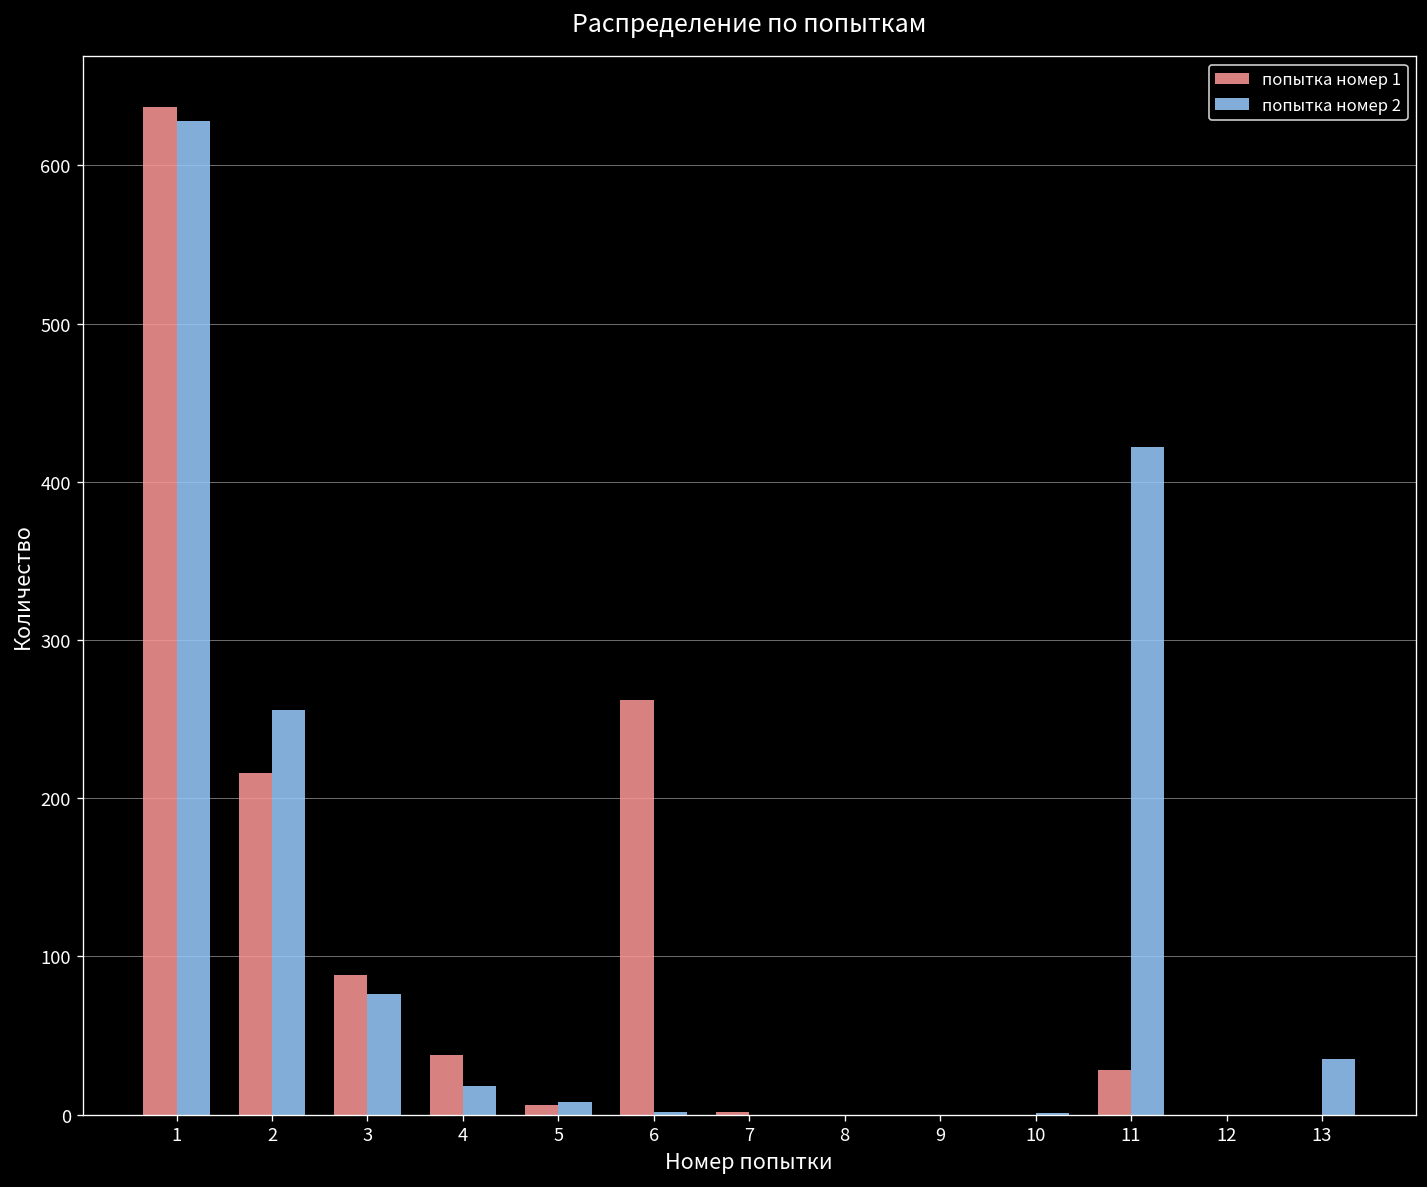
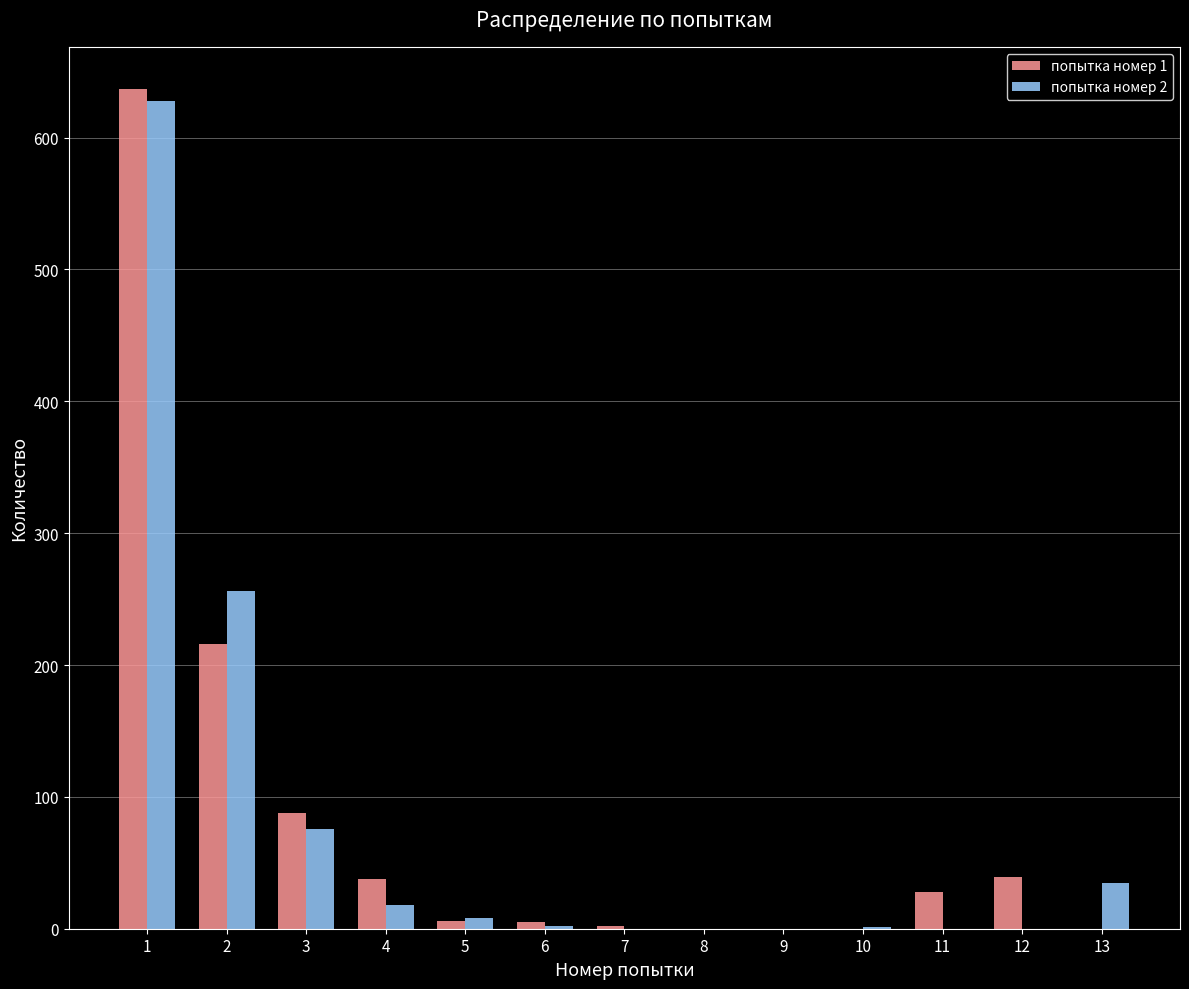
попытка номер 1, 6: 262 -> 5
попытка номер 2, 11: 422 -> 0
попытка номер 1, 12: 0 -> 39
